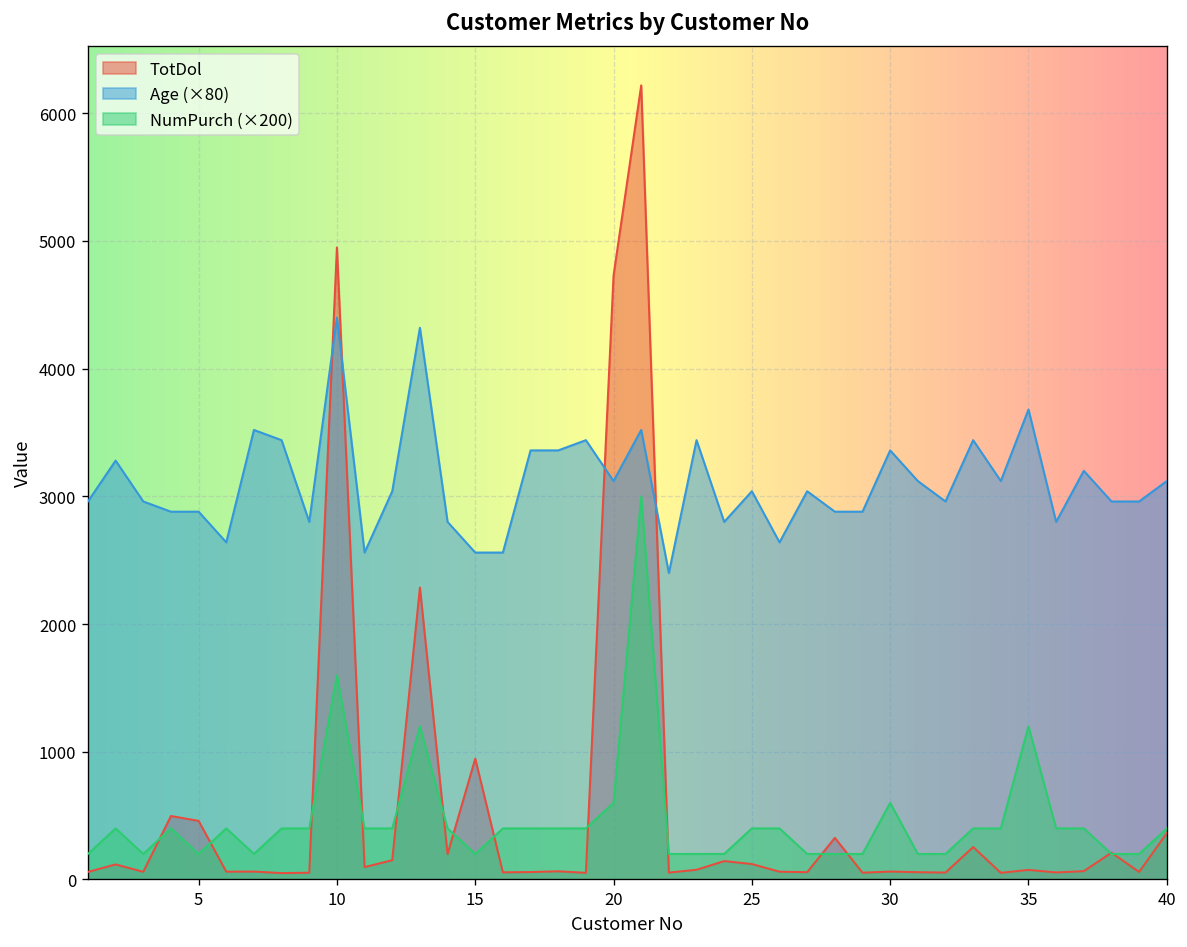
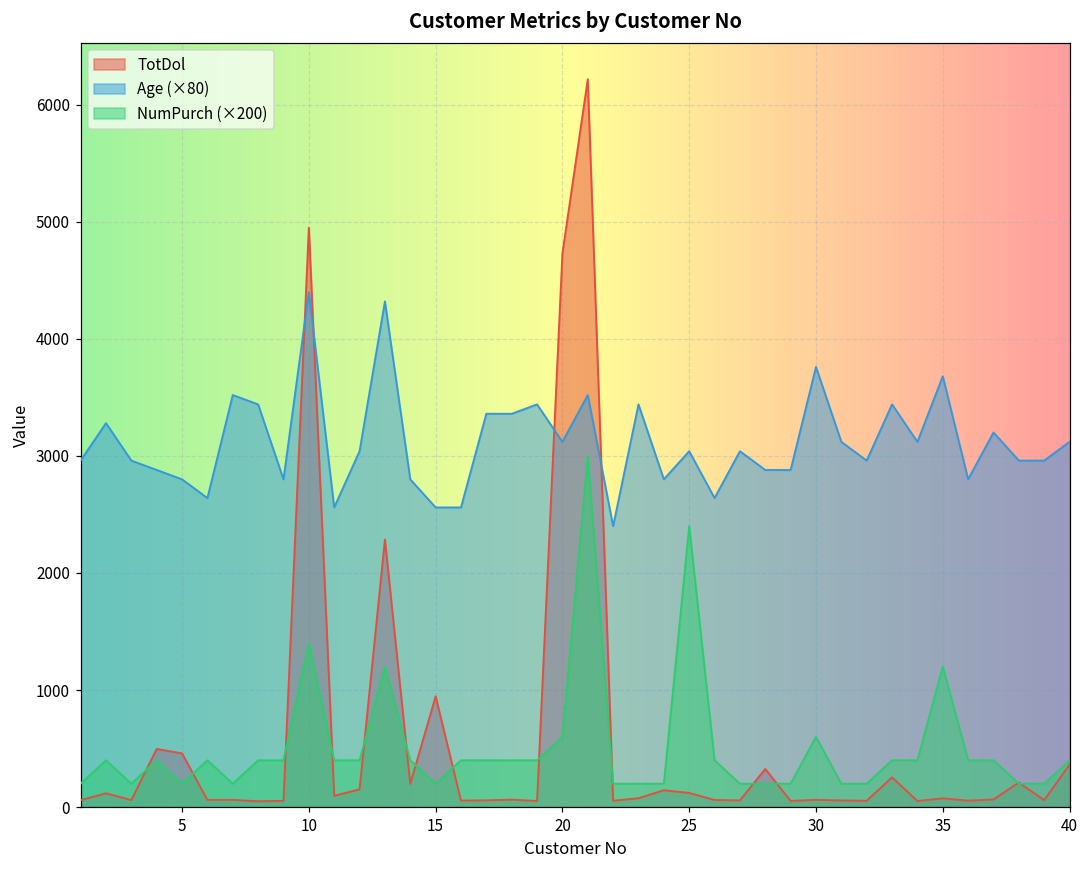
Age (×80), 5: 2880 -> 2800
NumPurch (×200), 10: 1600 -> 1400
NumPurch (×200), 25: 400 -> 2400
Age (×80), 30: 3360 -> 3760
